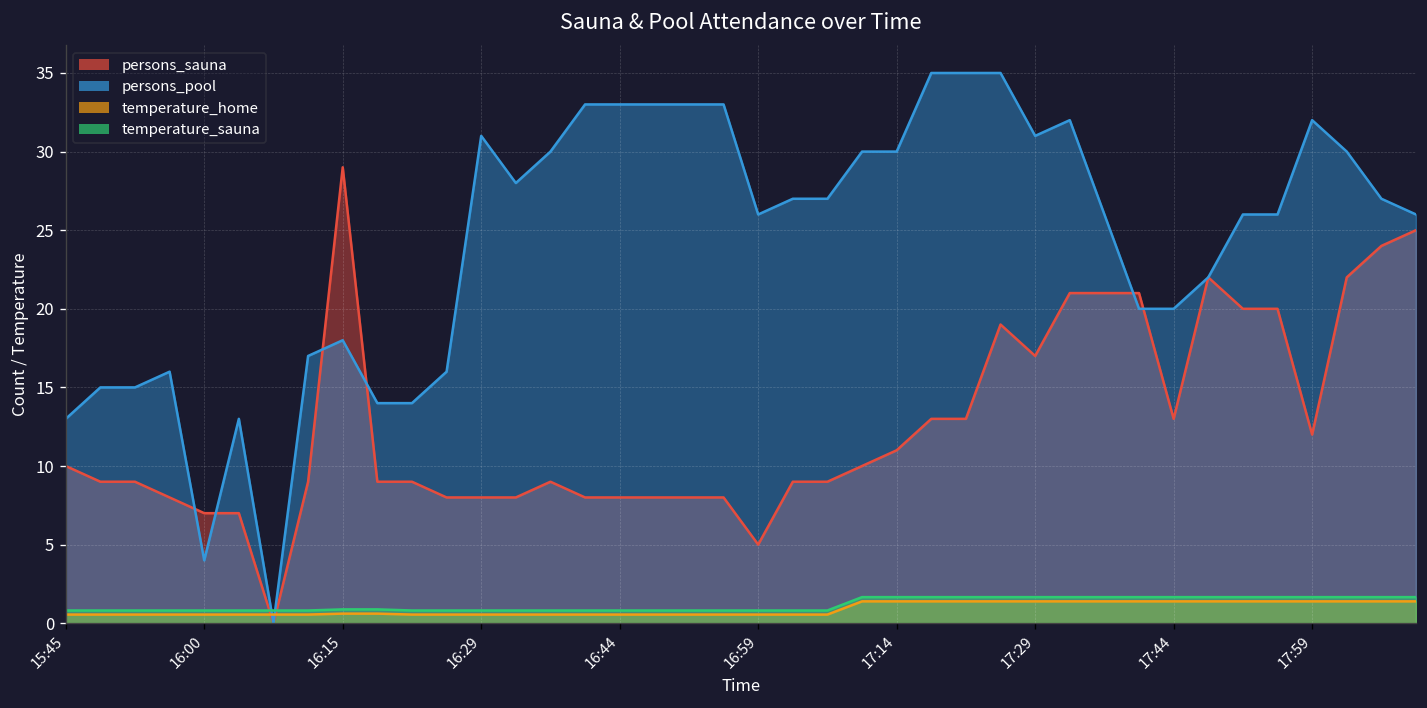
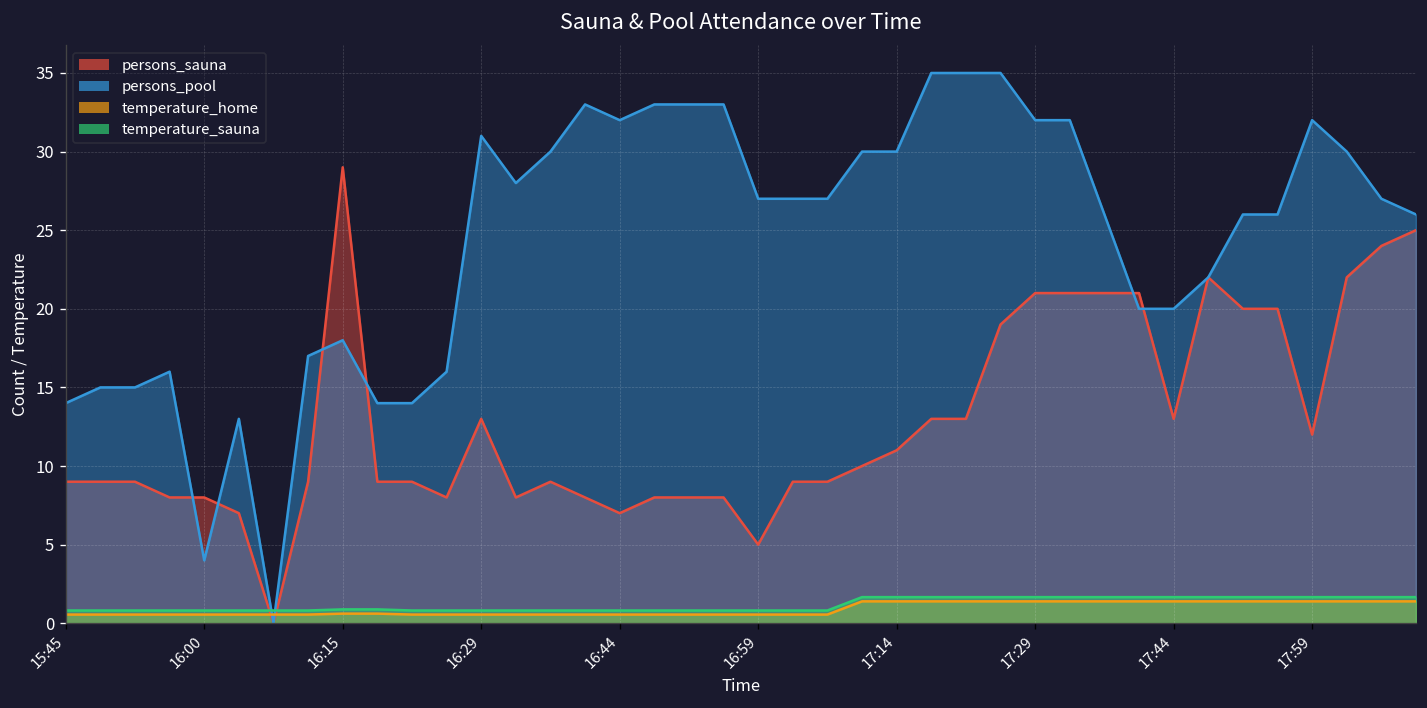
persons_sauna, 15:45: 10 -> 9
persons_pool, 15:45: 13 -> 14
persons_sauna, 16:00: 7 -> 8
persons_sauna, 16:29: 8 -> 13
persons_sauna, 16:44: 8 -> 7
persons_pool, 16:44: 33 -> 32
persons_pool, 16:59: 26 -> 27
persons_sauna, 17:29: 17 -> 21
persons_pool, 17:29: 31 -> 32
